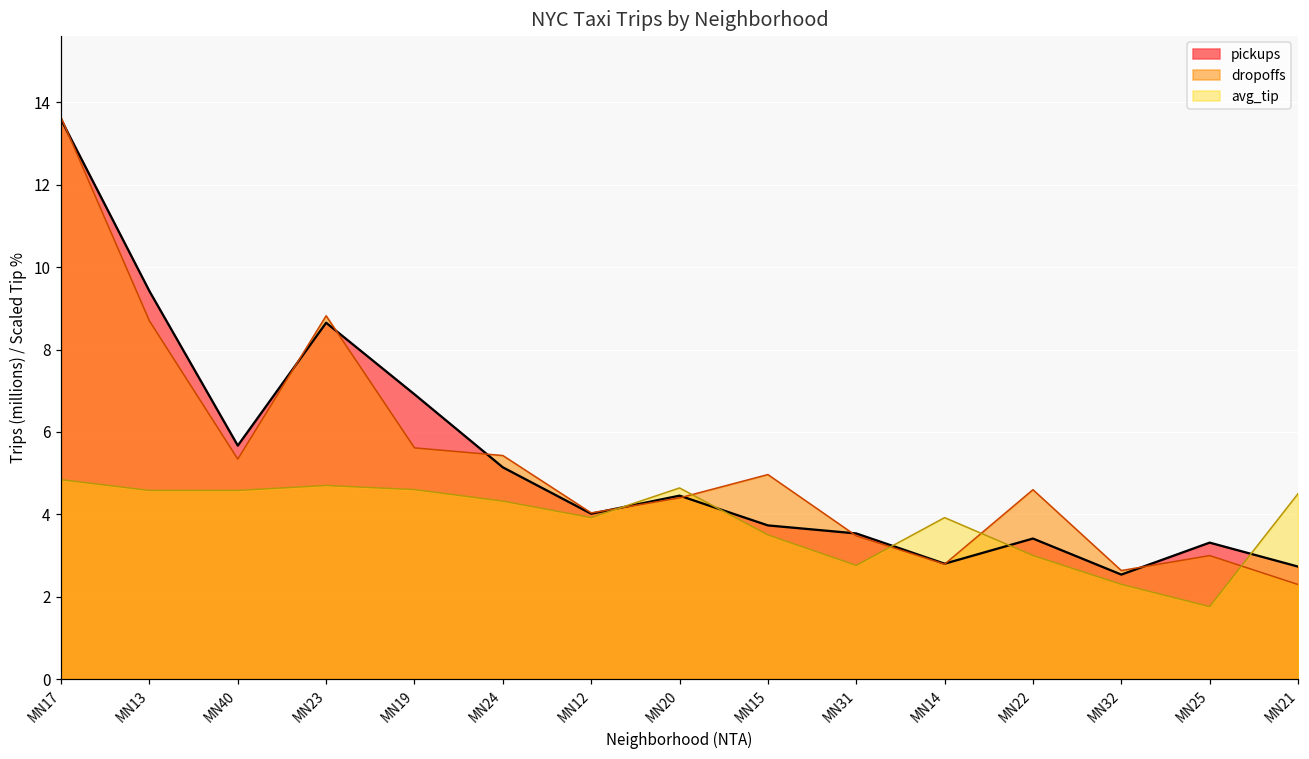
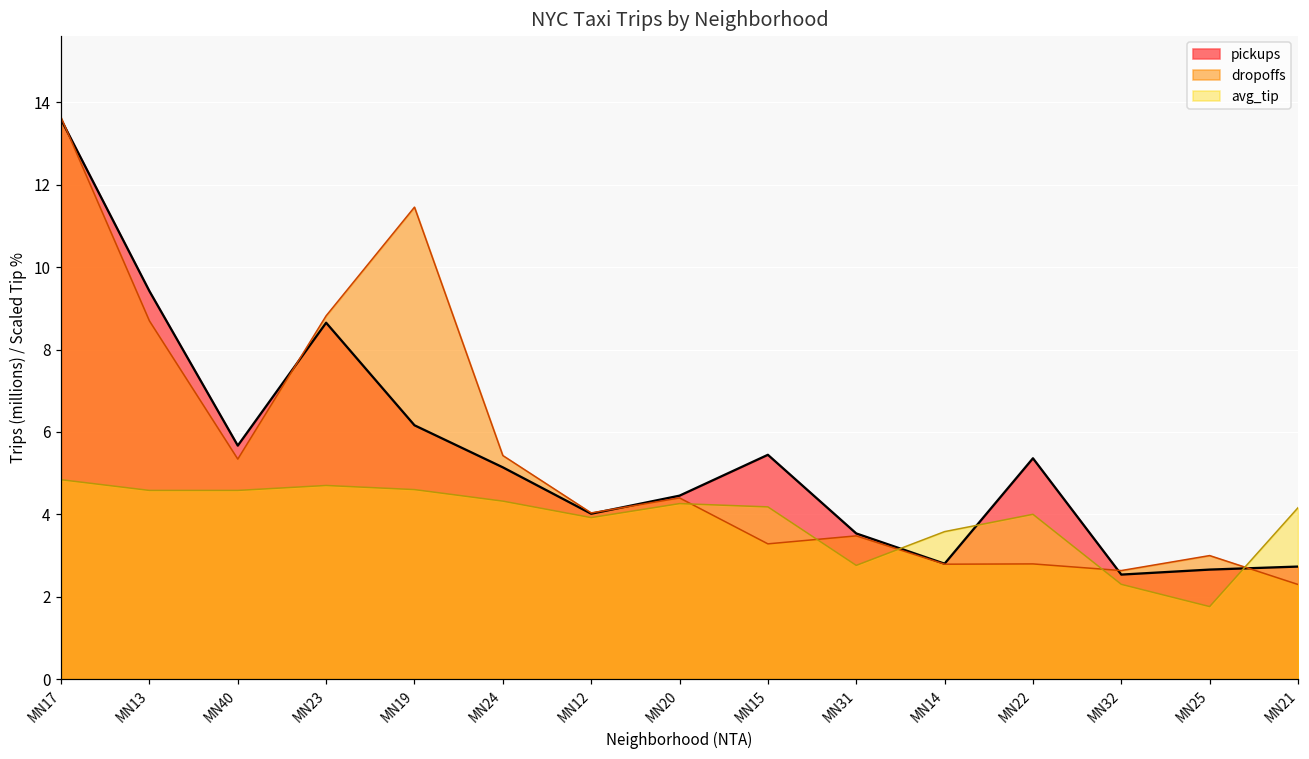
pickups, MN19: 6.9 -> 6.2
dropoffs, MN19: 5.6 -> 11.5
avg_tip, MN20: 4.6 -> 4.3
pickups, MN15: 3.7 -> 5.4
dropoffs, MN15: 5.0 -> 3.3
avg_tip, MN15: 3.5 -> 4.2
avg_tip, MN14: 3.9 -> 3.6
pickups, MN22: 3.4 -> 5.4
dropoffs, MN22: 4.6 -> 2.8
avg_tip, MN22: 3.0 -> 4.0
pickups, MN25: 3.3 -> 2.7
avg_tip, MN21: 4.5 -> 4.2
